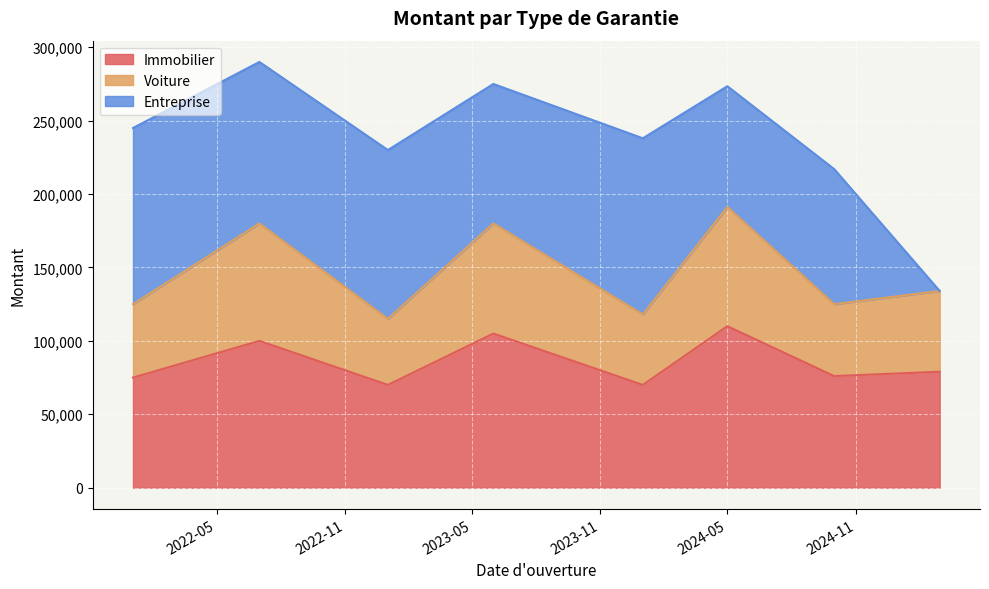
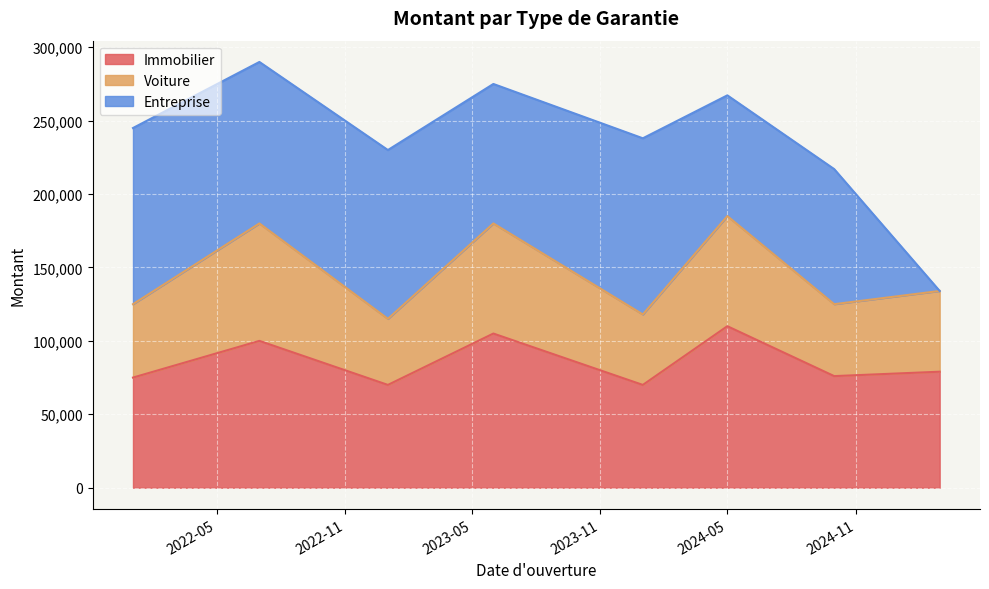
Voiture, 2024-05: 81,000 -> 75,000
